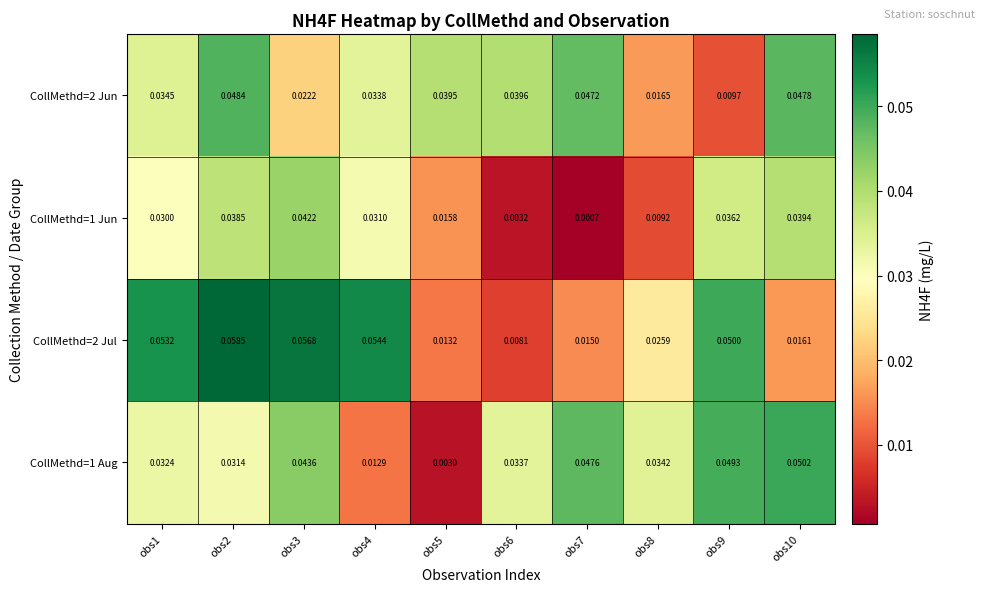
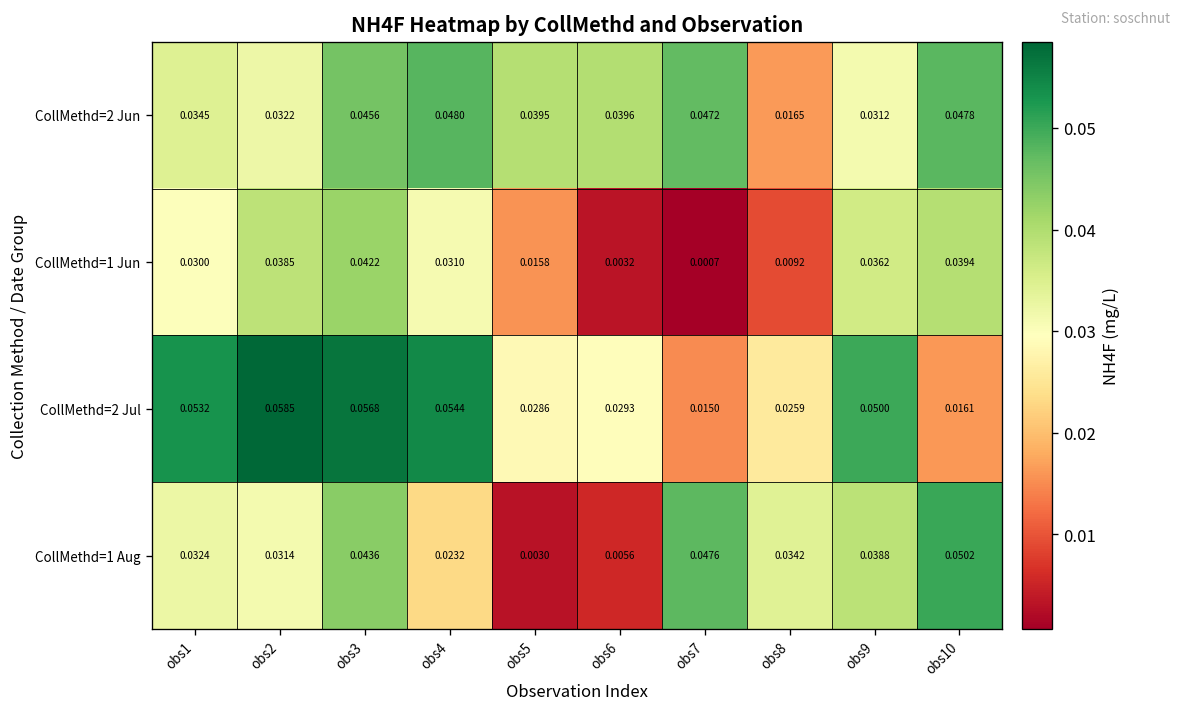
CollMethd=2 Jun, obs2: 0.0484 -> 0.0322
CollMethd=2 Jun, obs3: 0.0222 -> 0.0456
CollMethd=2 Jun, obs4: 0.0338 -> 0.0480
CollMethd=2 Jun, obs9: 0.0097 -> 0.0312
CollMethd=2 Jul, obs5: 0.0132 -> 0.0286
CollMethd=2 Jul, obs6: 0.0081 -> 0.0293
CollMethd=1 Aug, obs4: 0.0129 -> 0.0232
CollMethd=1 Aug, obs6: 0.0337 -> 0.0056
CollMethd=1 Aug, obs9: 0.0493 -> 0.0388
